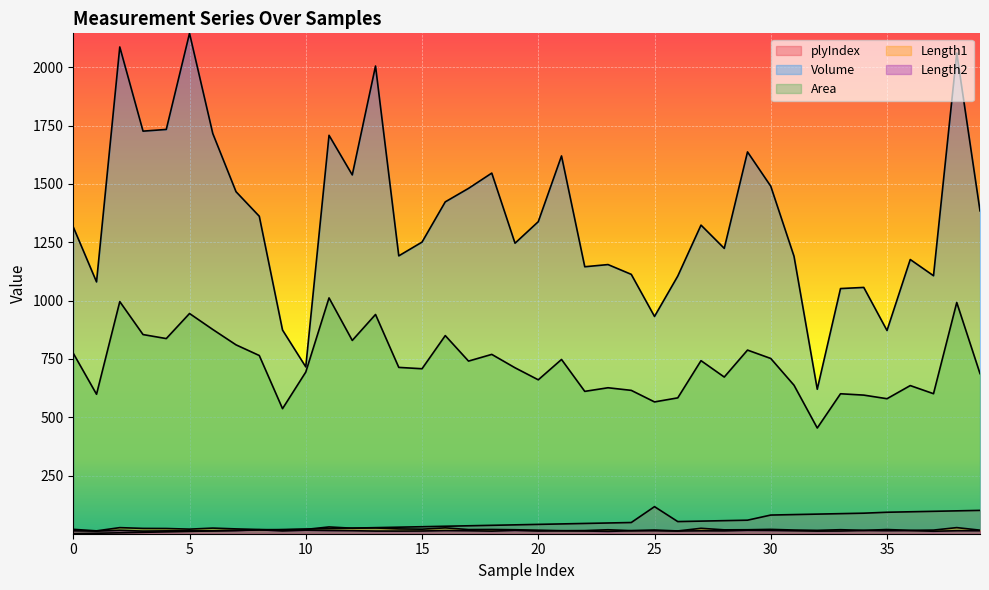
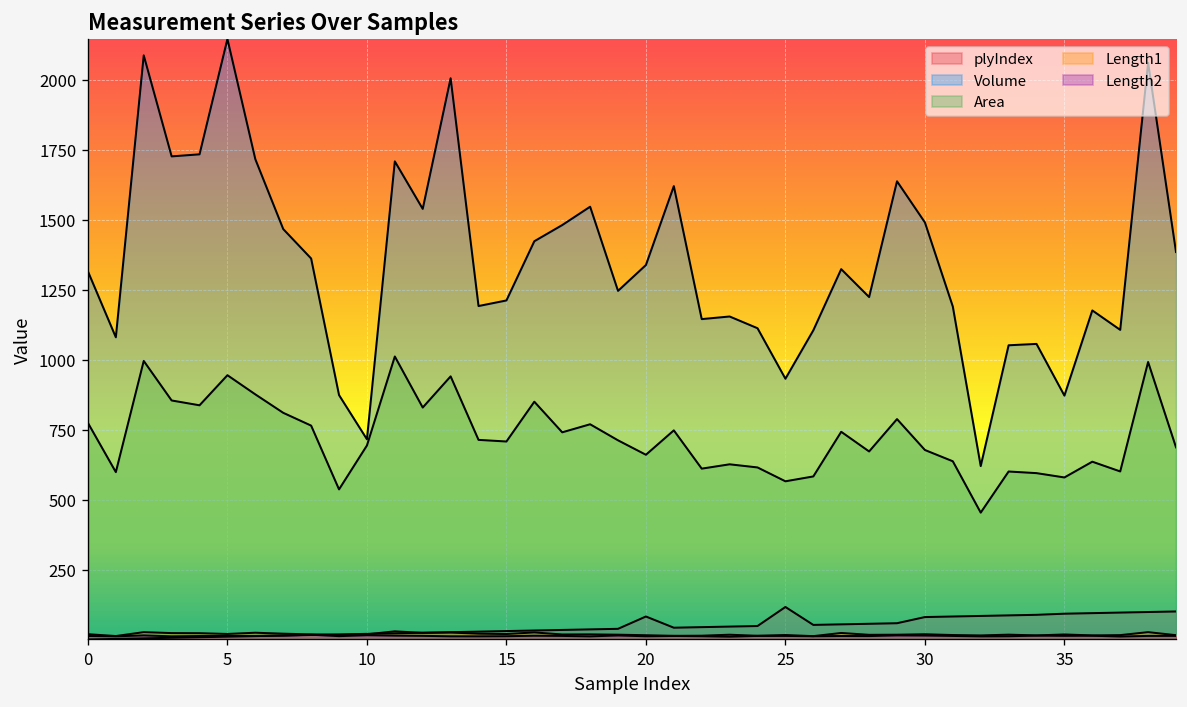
Volume, 15: 1250 -> 1210
plyIndex, 20: 40 -> 80
Area, 30: 750 -> 680
